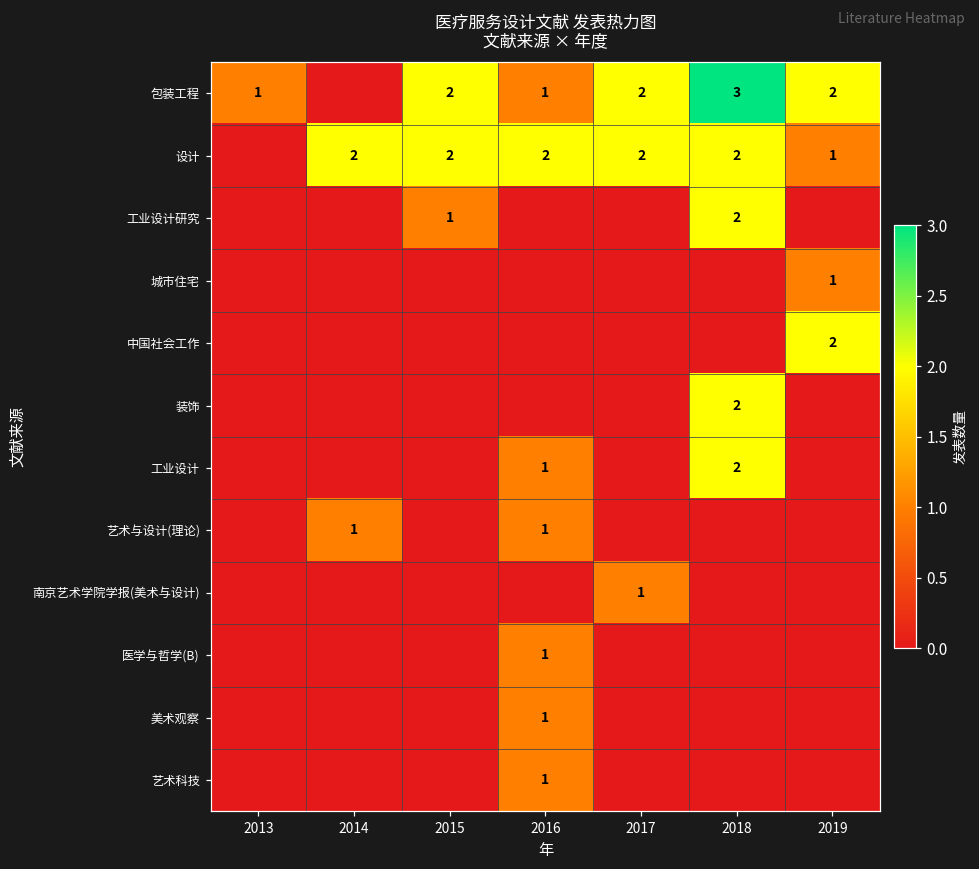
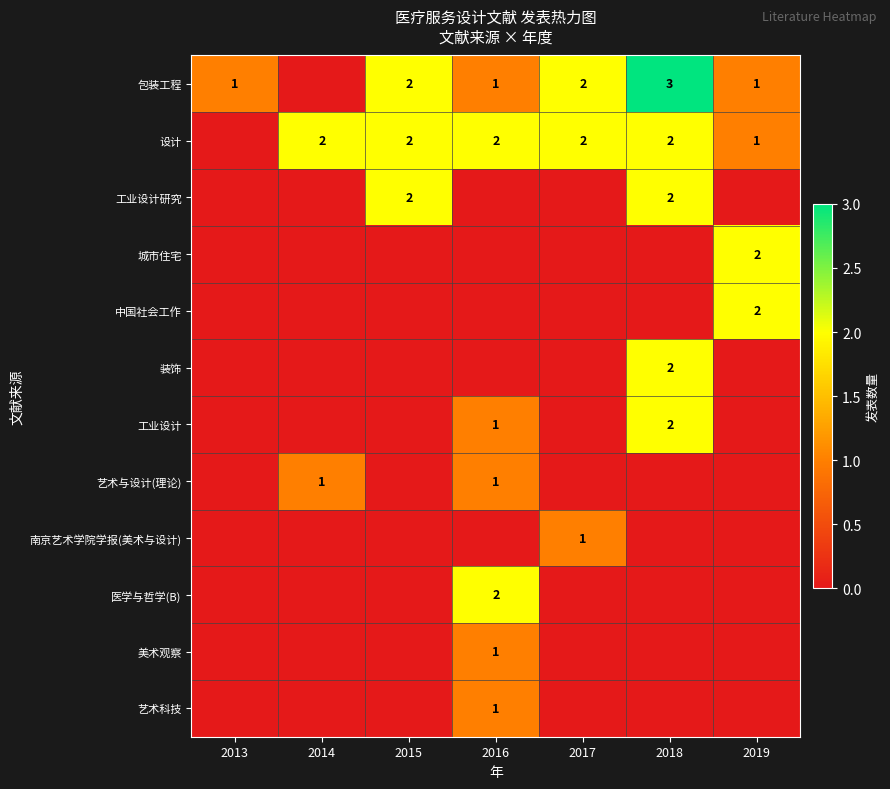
包装工程, 2019: 2 -> 1
工业设计研究, 2015: 1 -> 2
城市住宅, 2019: 1 -> 2
医学与哲学(B), 2016: 1 -> 2
